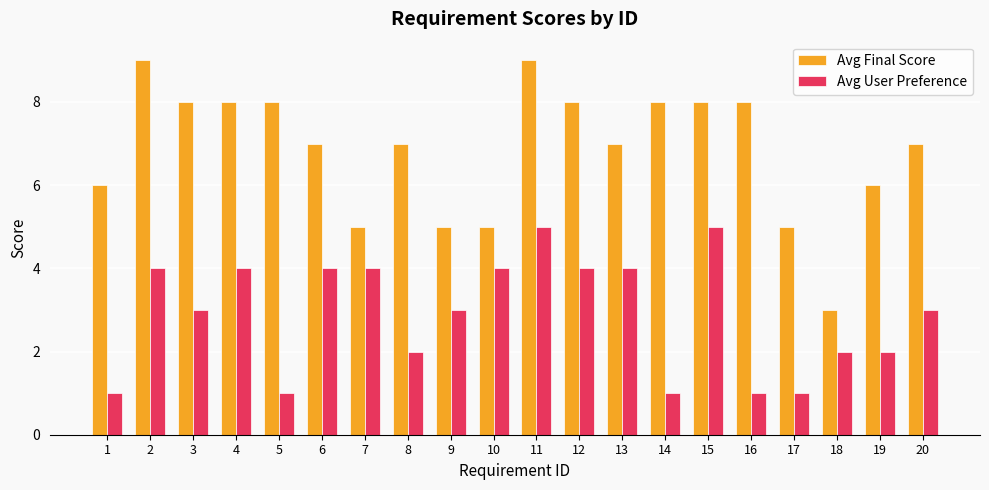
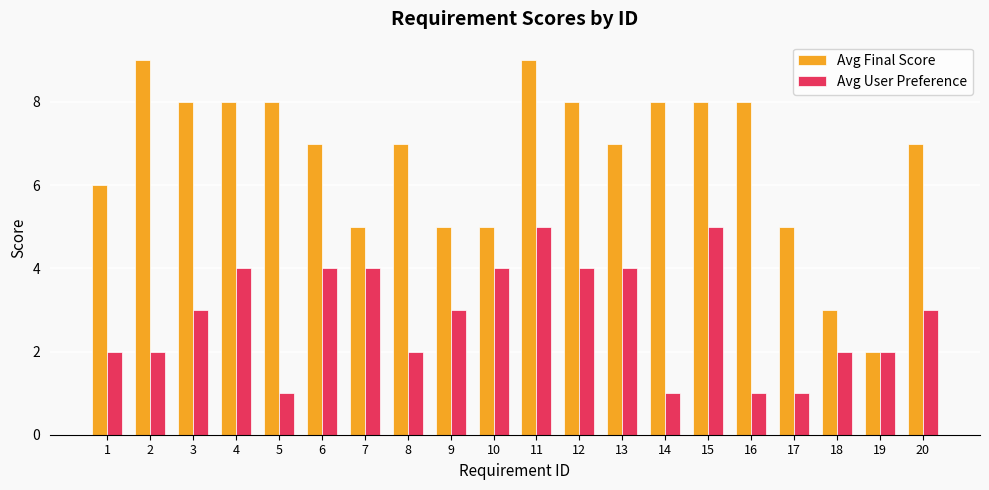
Avg User Preference, 1: 1 -> 2
Avg User Preference, 2: 4 -> 2
Avg Final Score, 19: 6 -> 2
